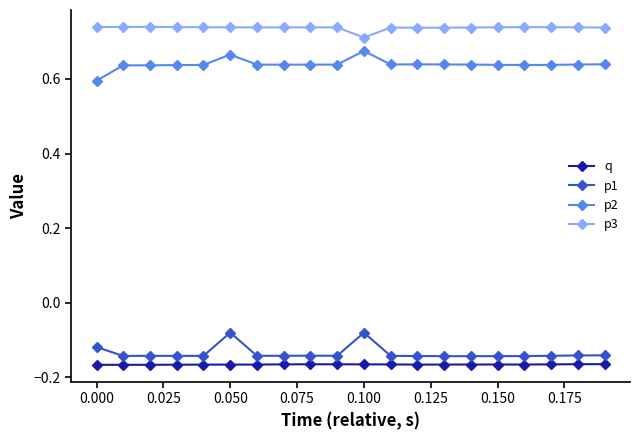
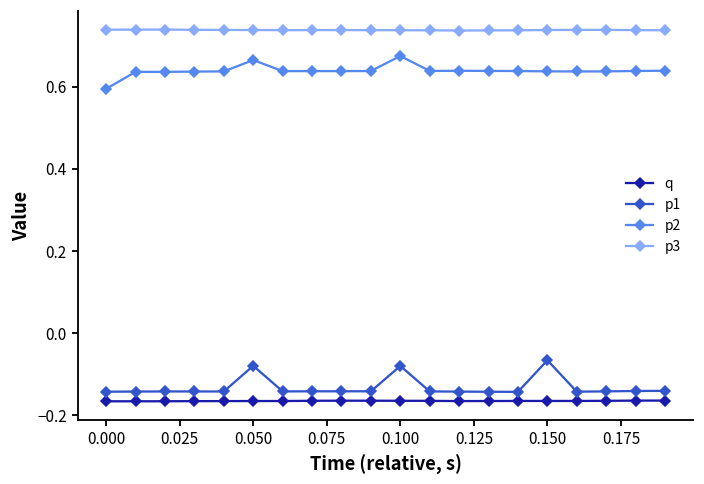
p1, 0.000: -0.12 -> -0.14
p3, 0.100: 0.71 -> 0.74
p1, 0.150: -0.14 -> -0.07
